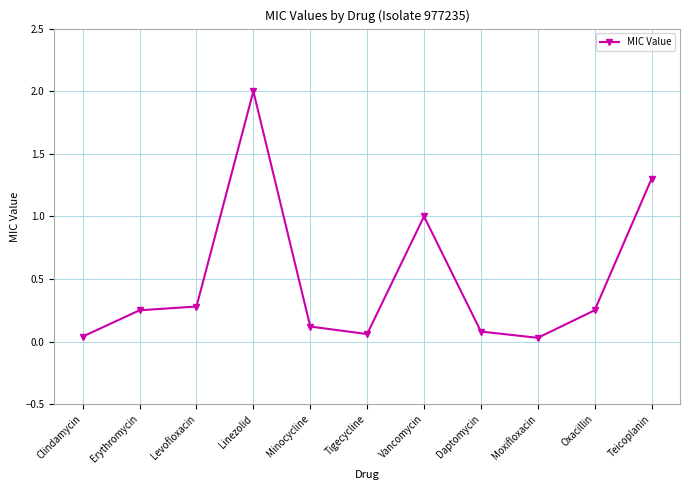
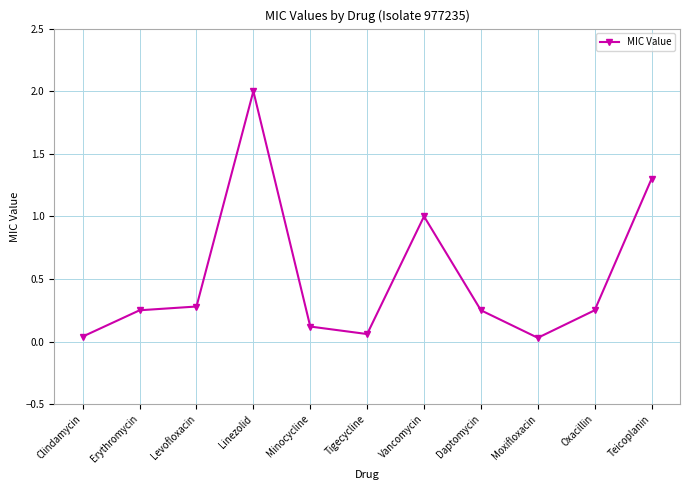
Daptomycin: 0.08 -> 0.25
